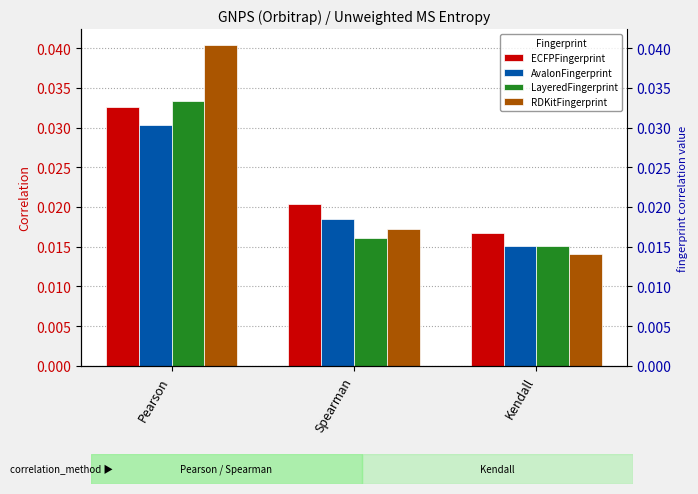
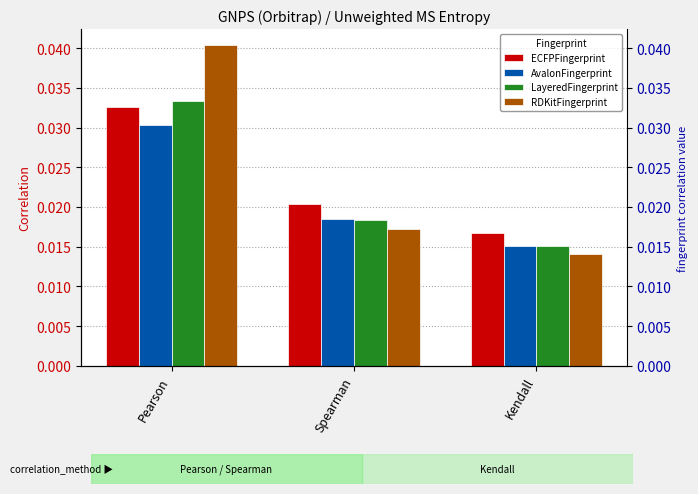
LayeredFingerprint, Spearman: 0.016 -> 0.018
